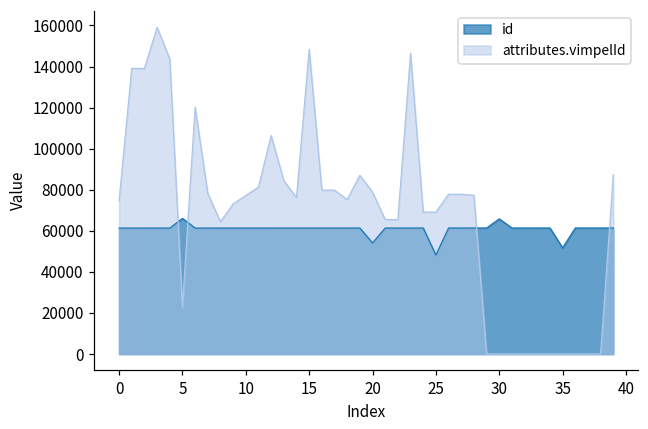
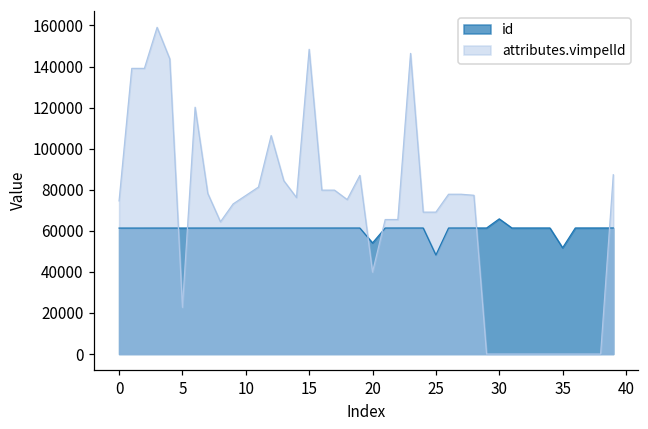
id, 5: 66000 -> 61000
attributes.vimpelId, 20: 79000 -> 40000
